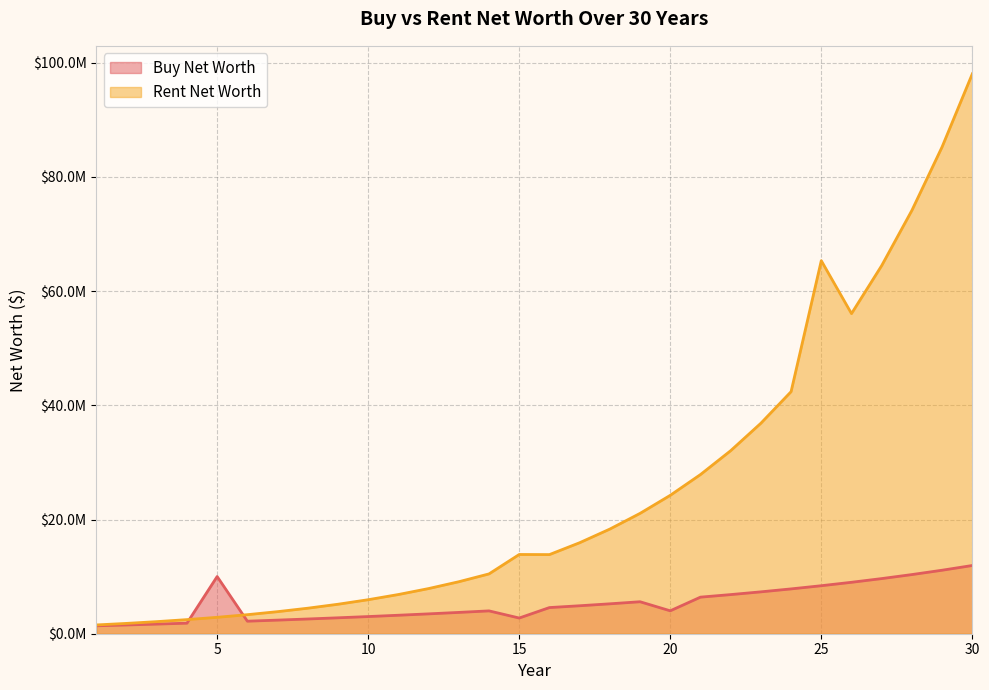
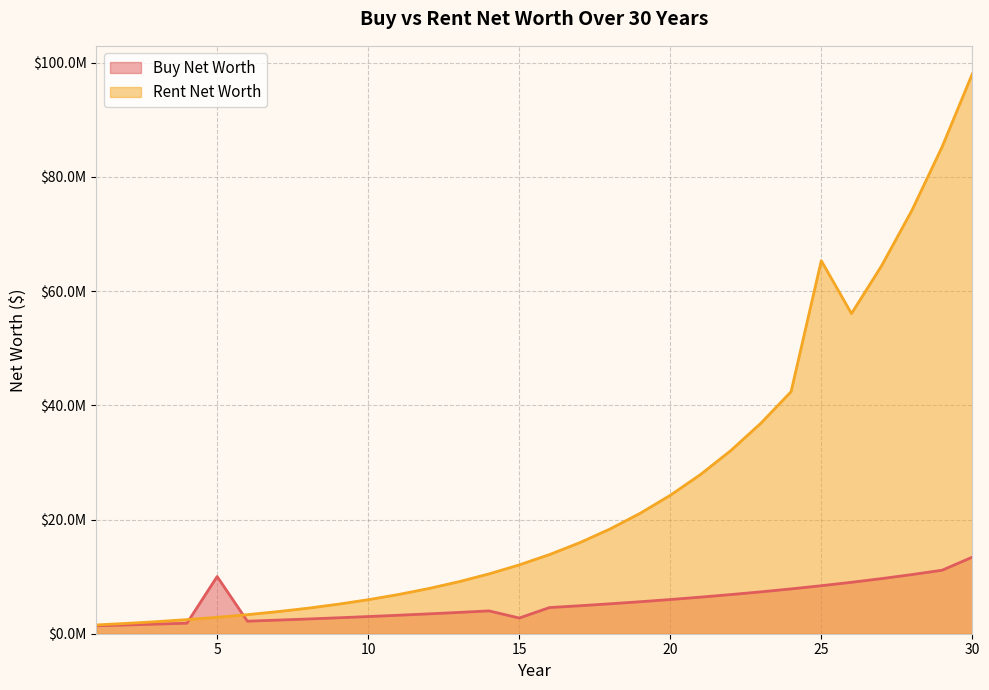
Rent Net Worth, 15: $14000000 -> $12000000
Buy Net Worth, 20: $4000000 -> $6000000
Buy Net Worth, 30: $12000000 -> $13000000
